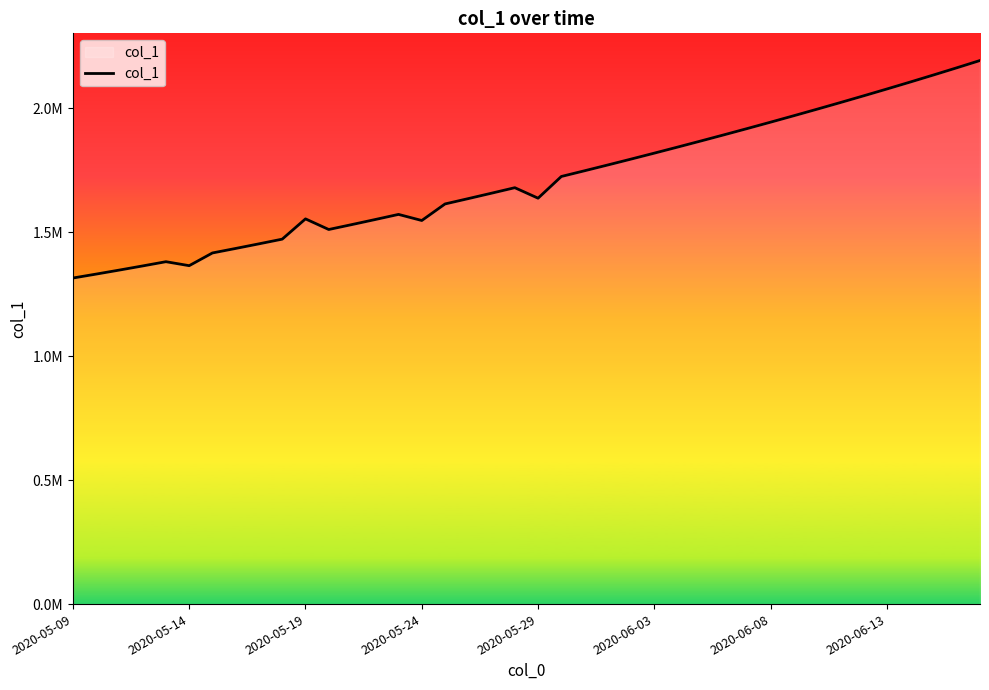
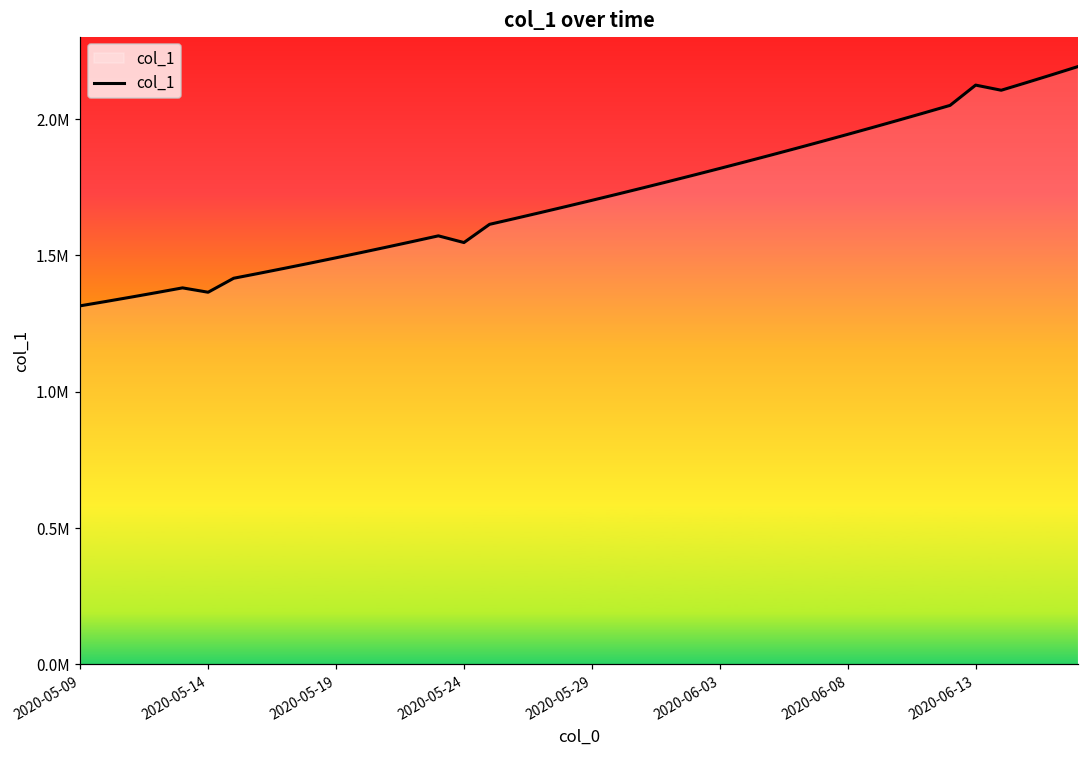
2020-05-19: 1550000 -> 1490000
2020-05-29: 1640000 -> 1700000
2020-06-13: 2080000 -> 2120000
